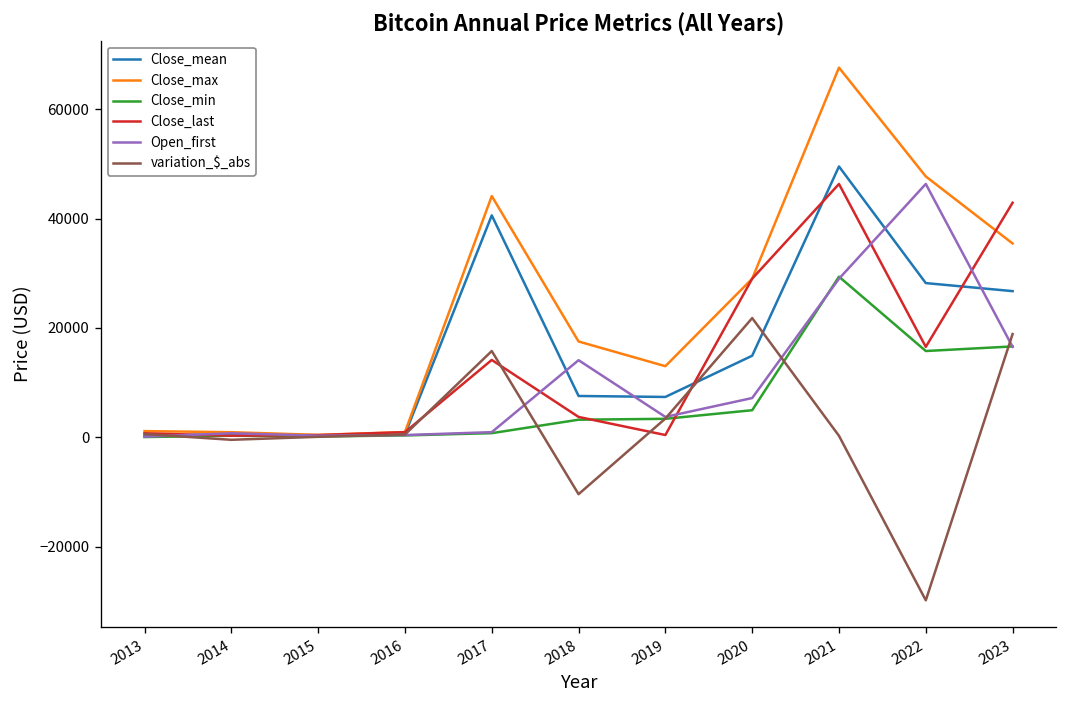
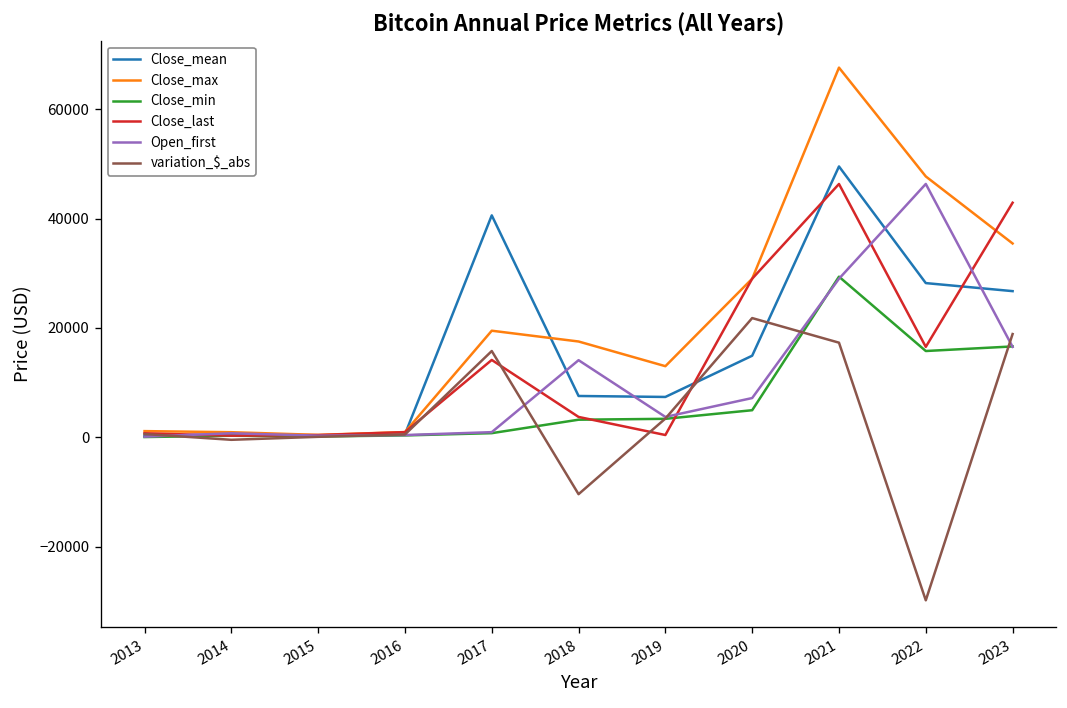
Close_max, 2017: 44000 -> 19000
variation_$_abs, 2021: 0 -> 17000
